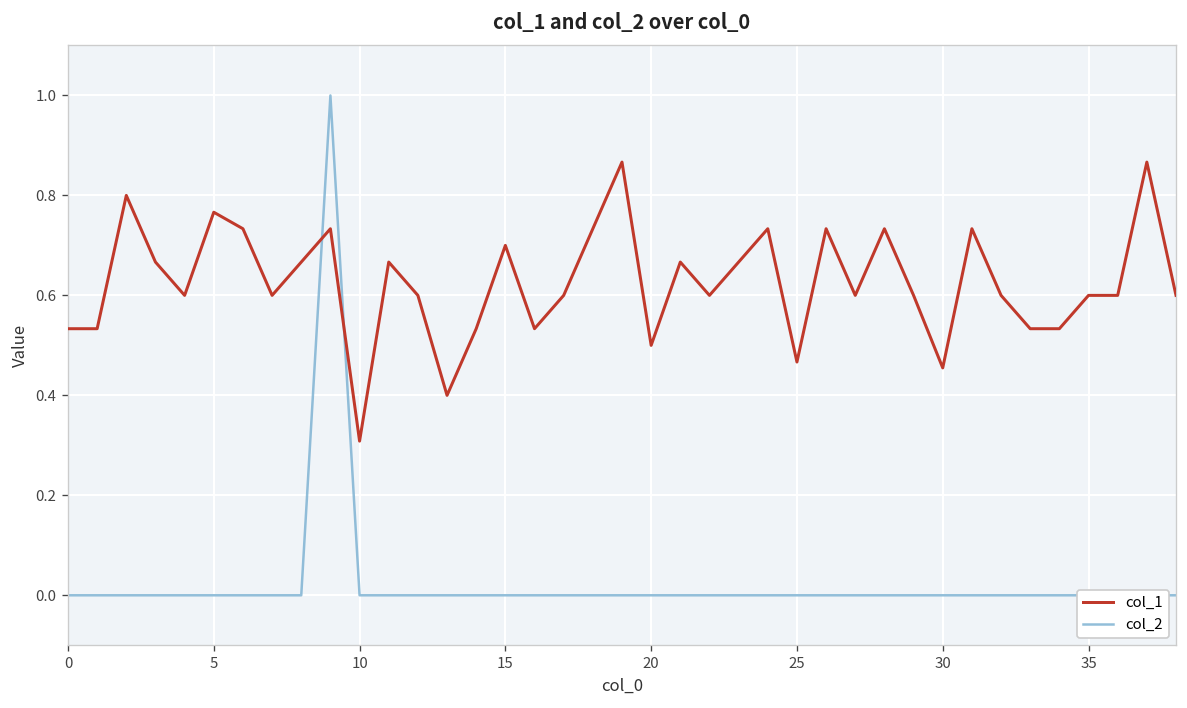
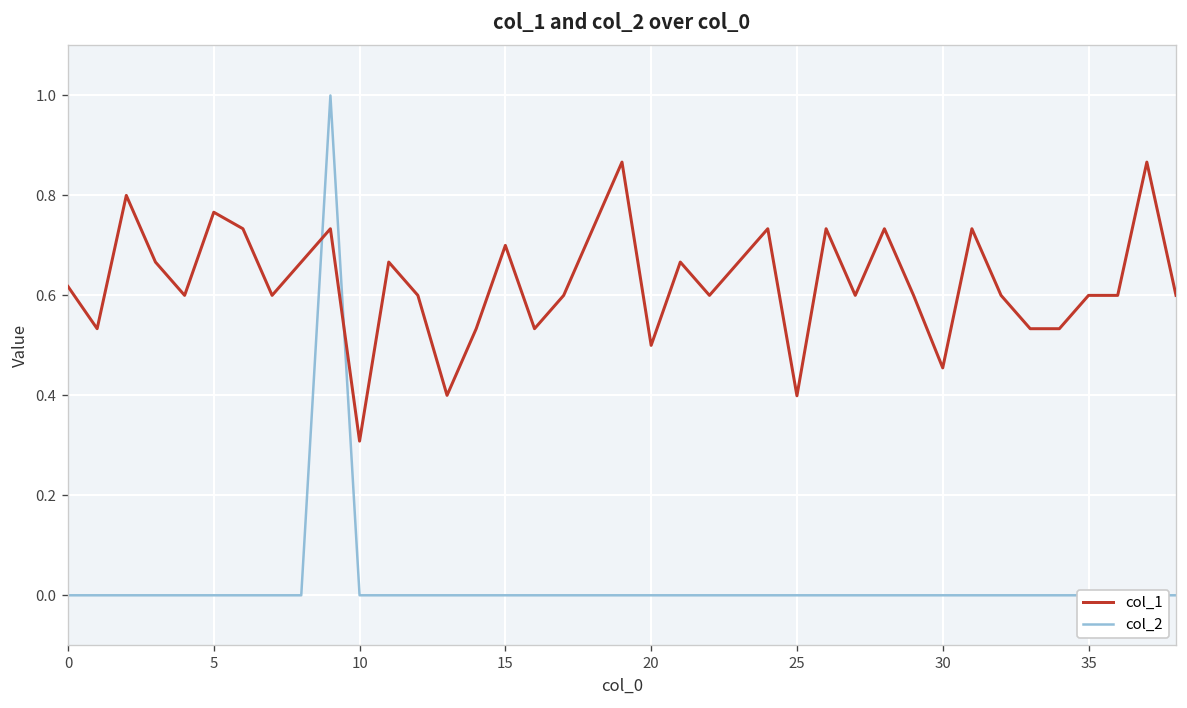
col_1, 0: 0.53 -> 0.62
col_1, 25: 0.47 -> 0.40
